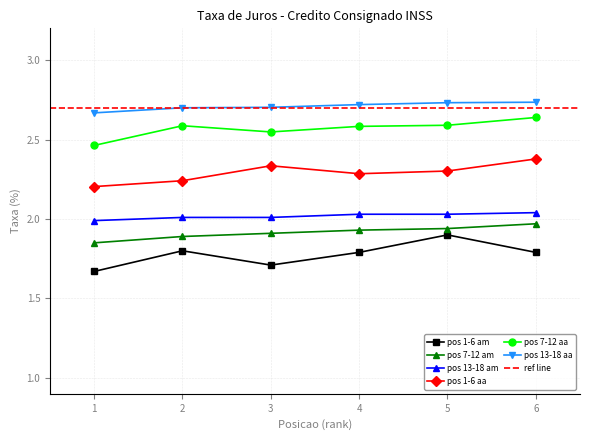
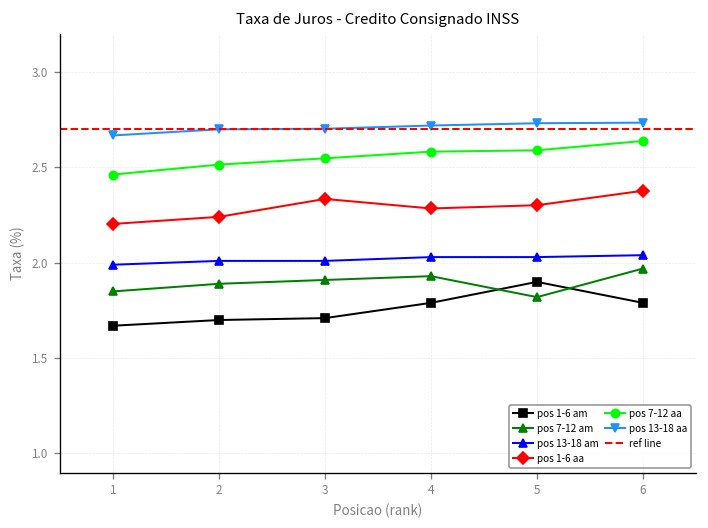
pos 1-6 am, 2: 1.8 -> 1.7
pos 7-12 aa, 2: 2.59 -> 2.51
pos 7-12 am, 5: 1.94 -> 1.82
